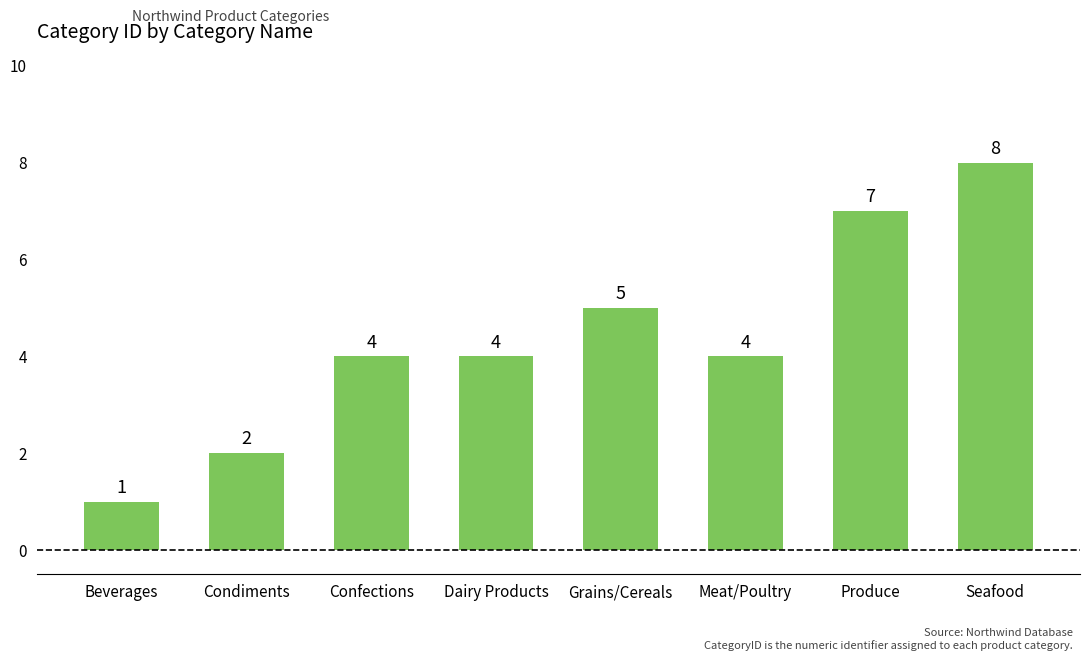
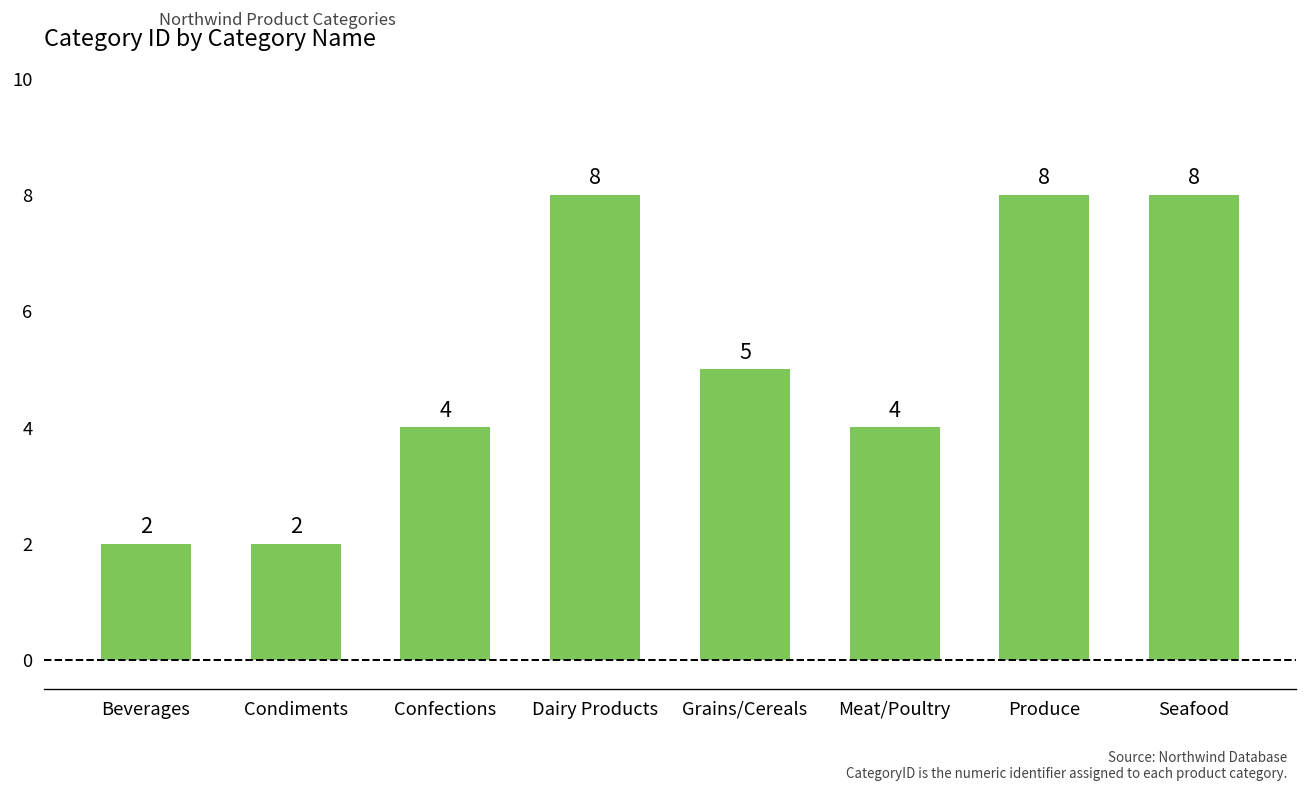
Beverages: 1 -> 2
Dairy Products: 4 -> 8
Produce: 7 -> 8
